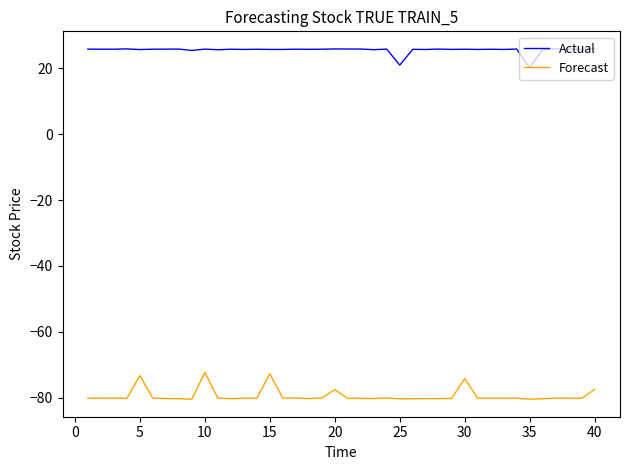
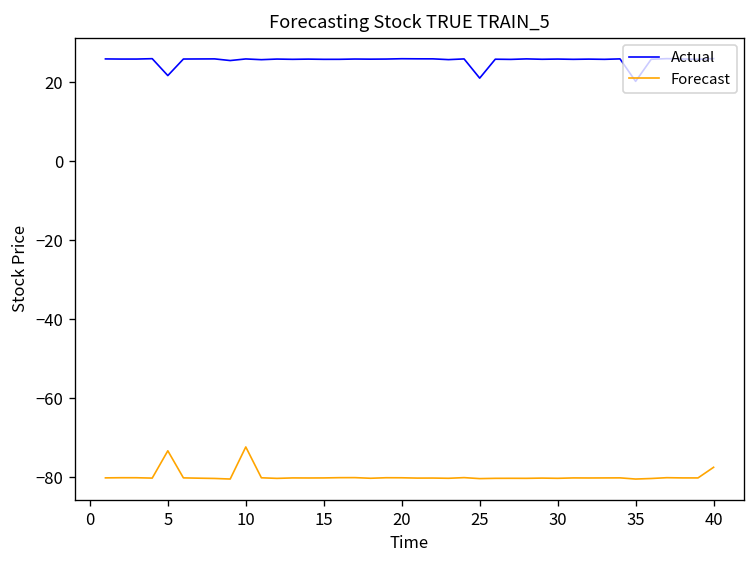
Actual, 5: 26 -> 22
Forecast, 15: -73 -> -80
Forecast, 20: -78 -> -80
Forecast, 30: -74 -> -80
